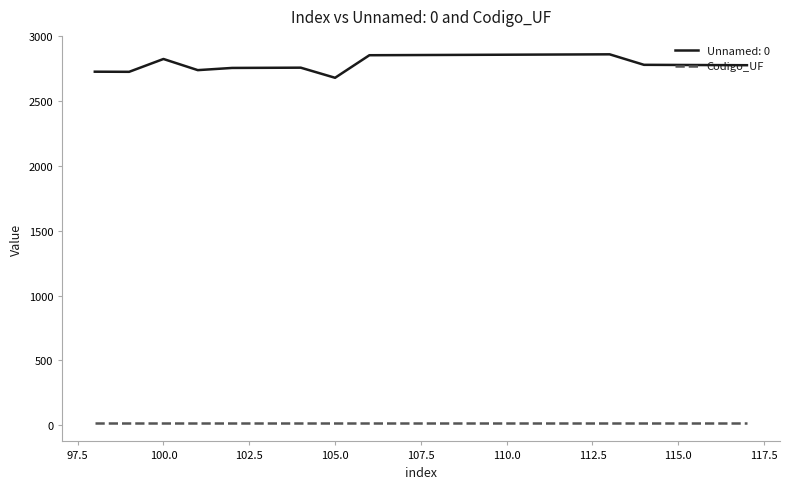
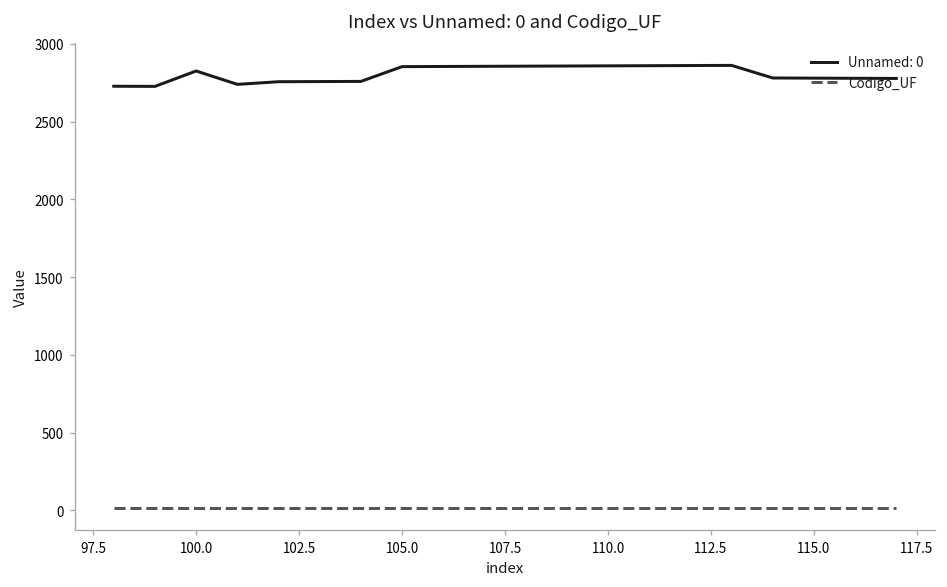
Unnamed: 0, 105.0: 2680 -> 2850
